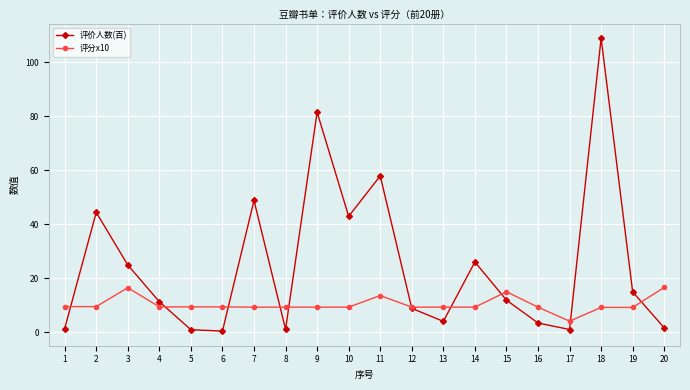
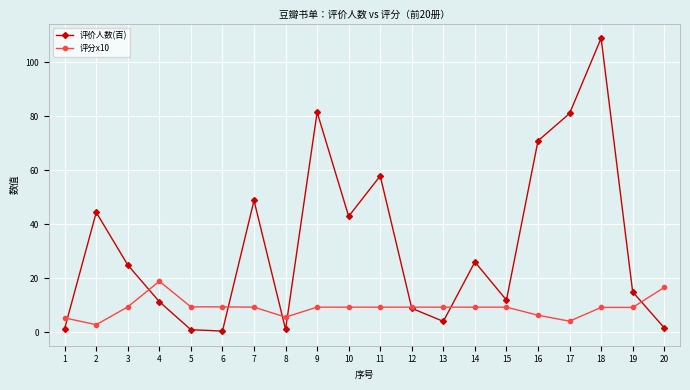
评分x10, 1: 10 -> 5
评分x10, 2: 10 -> 3
评分x10, 3: 17 -> 9
评分x10, 4: 9 -> 19
评分x10, 8: 9 -> 6
评分x10, 11: 14 -> 9
评分x10, 15: 15 -> 9
评价人数(百), 16: 3 -> 71
评分x10, 16: 9 -> 6
评价人数(百), 17: 1 -> 81
